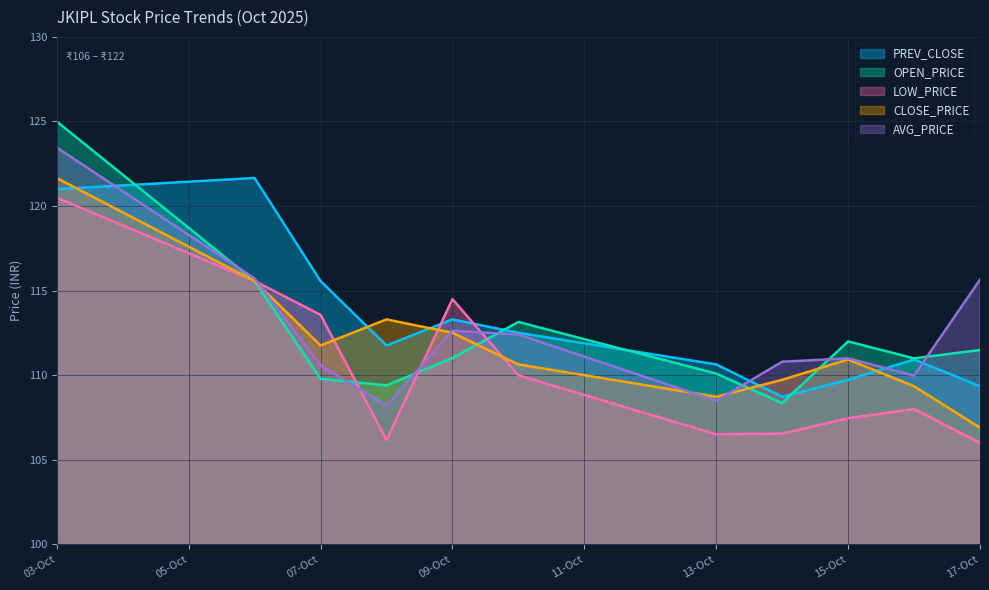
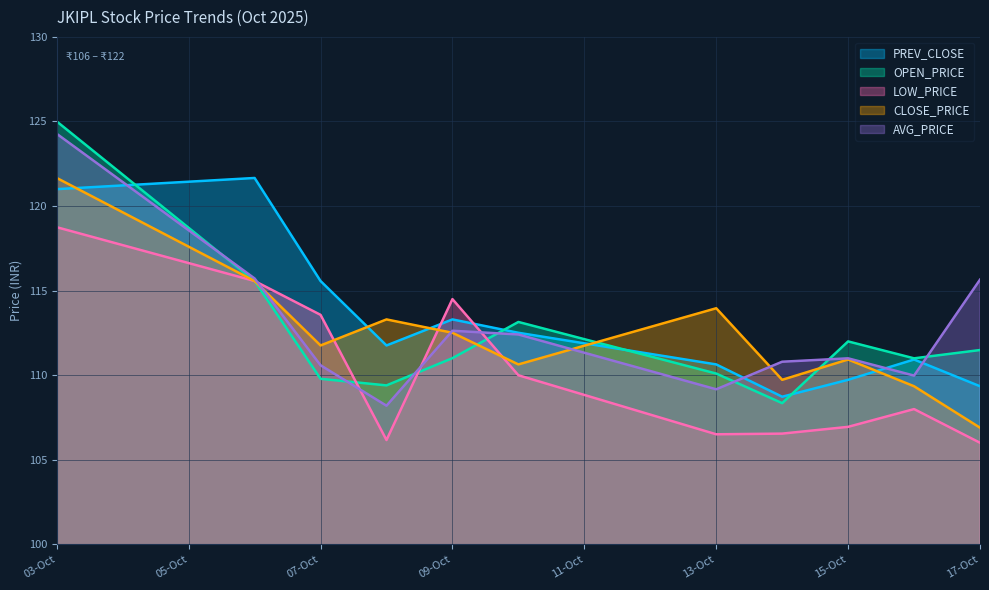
LOW_PRICE, 03-Oct: 120.5 -> 118.8
AVG_PRICE, 03-Oct: 123.5 -> 124.3
CLOSE_PRICE, 13-Oct: 108.7 -> 114.0
AVG_PRICE, 13-Oct: 108.5 -> 109.2
LOW_PRICE, 15-Oct: 107.5 -> 107.0
